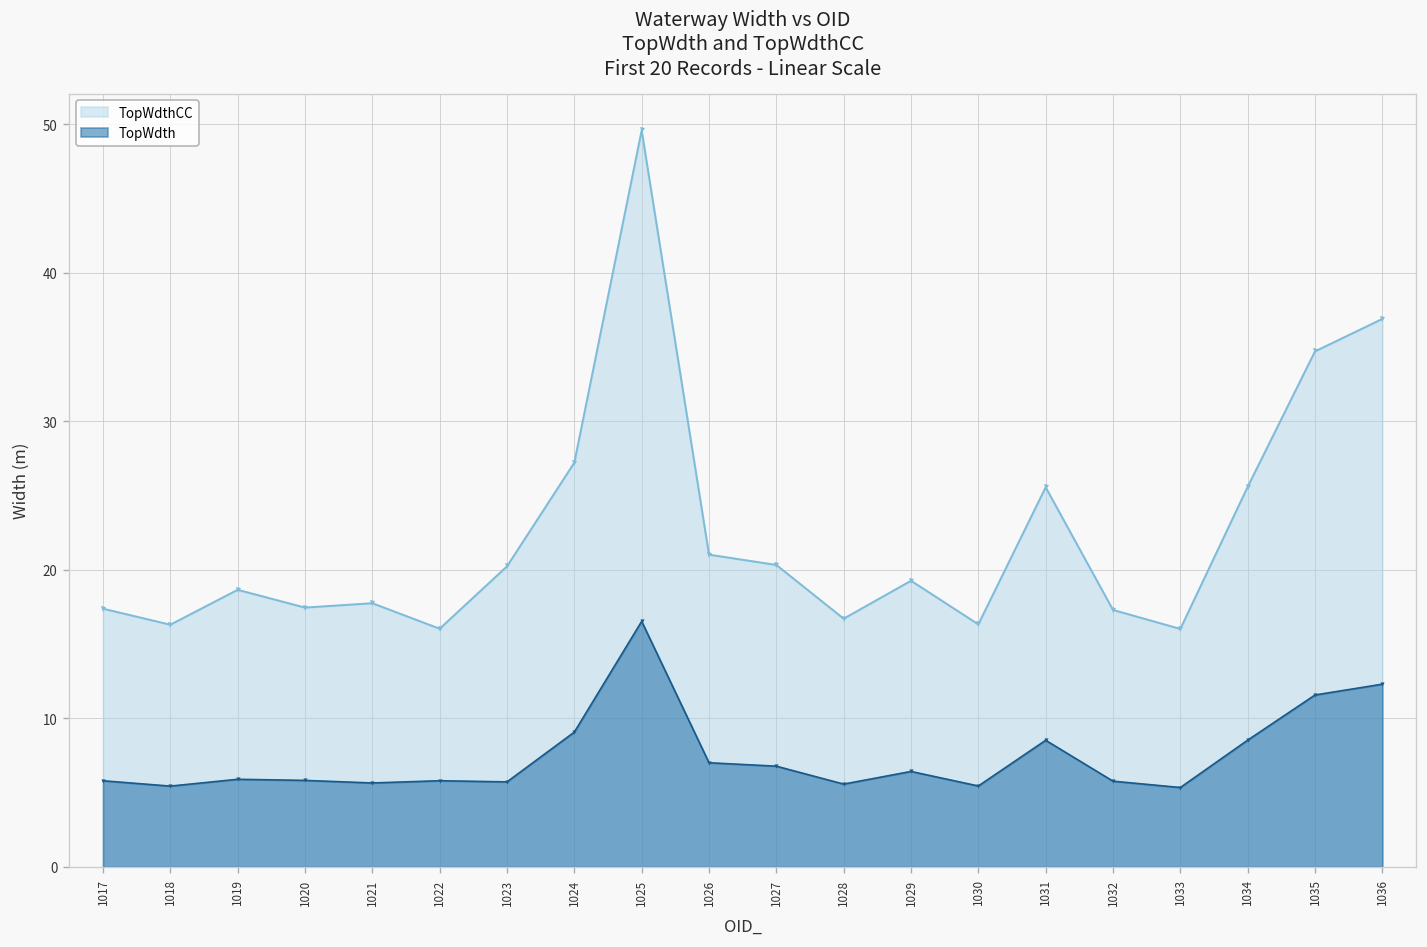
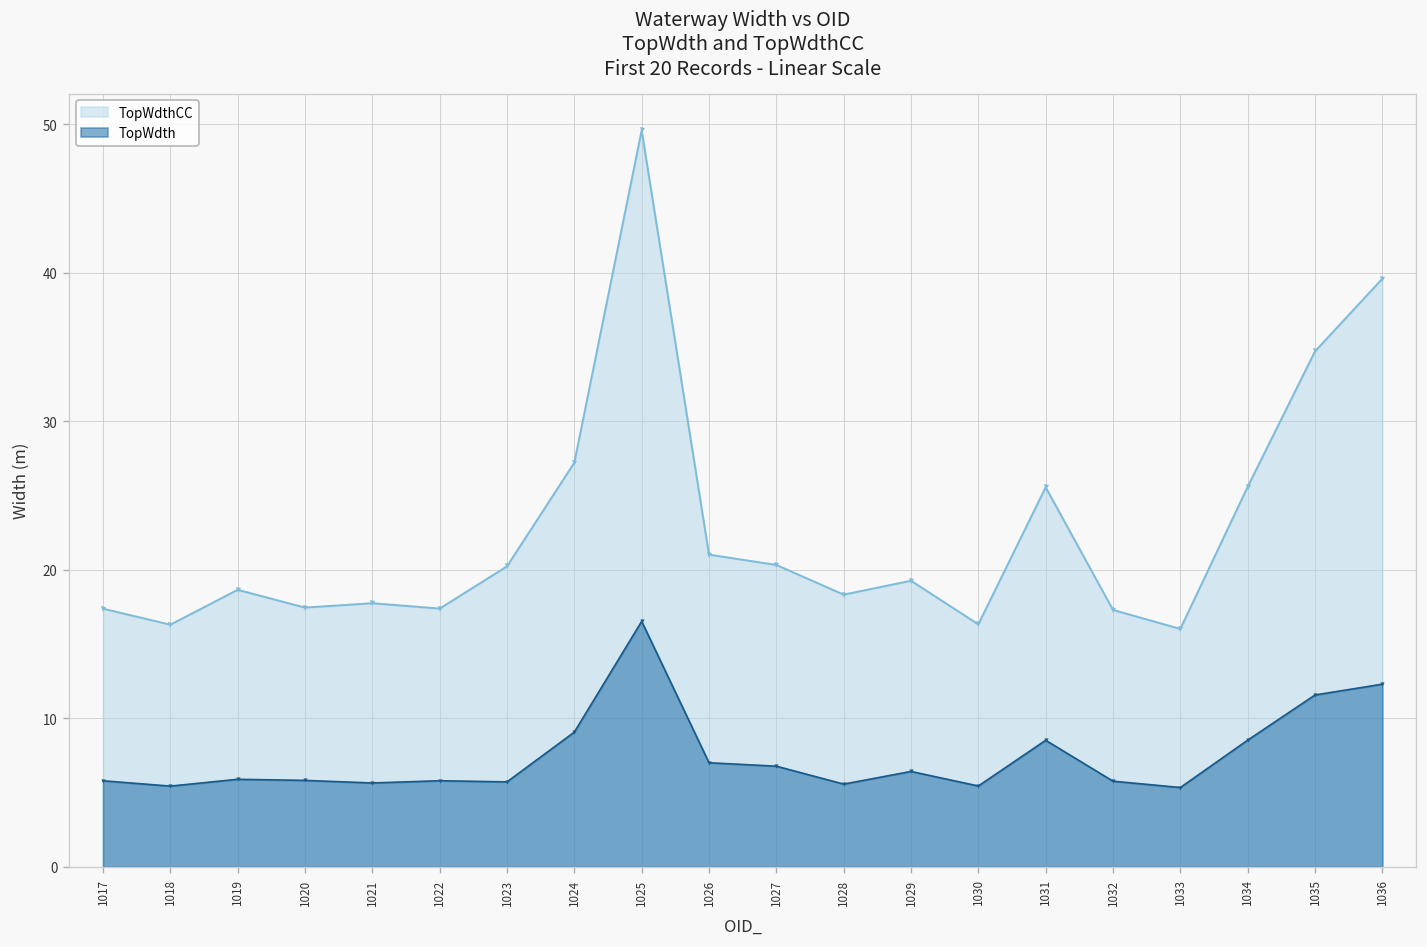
TopWdthCC, 1022: 16.0 -> 17.4
TopWdthCC, 1028: 16.7 -> 18.3
TopWdthCC, 1036: 36.9 -> 39.6
